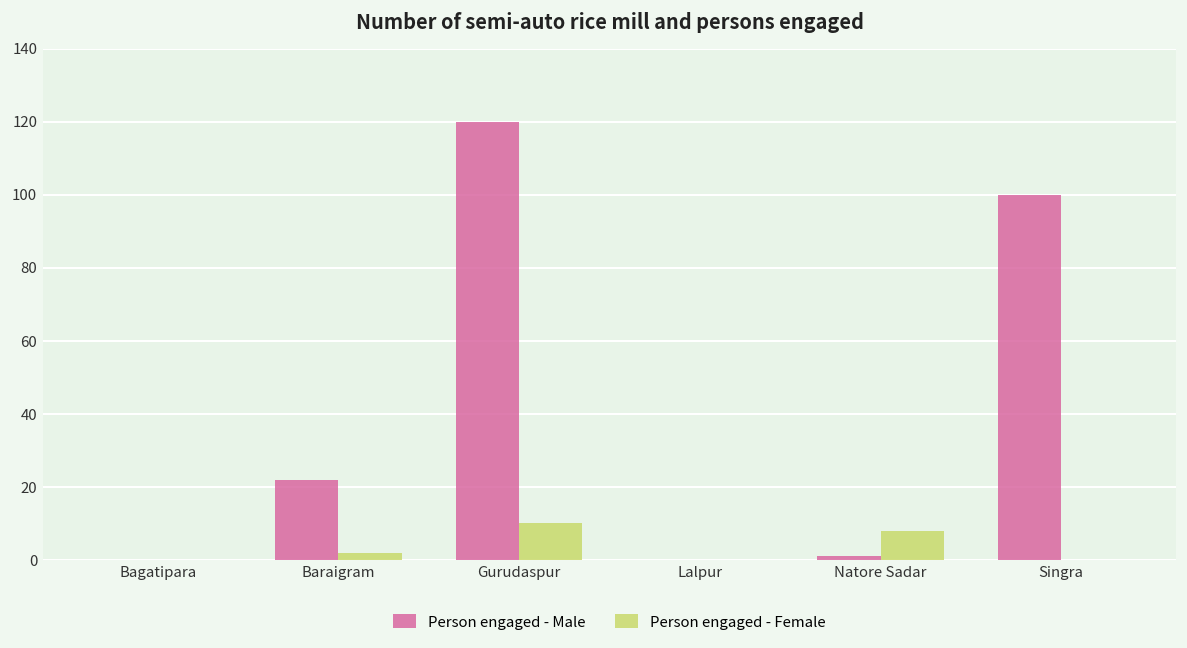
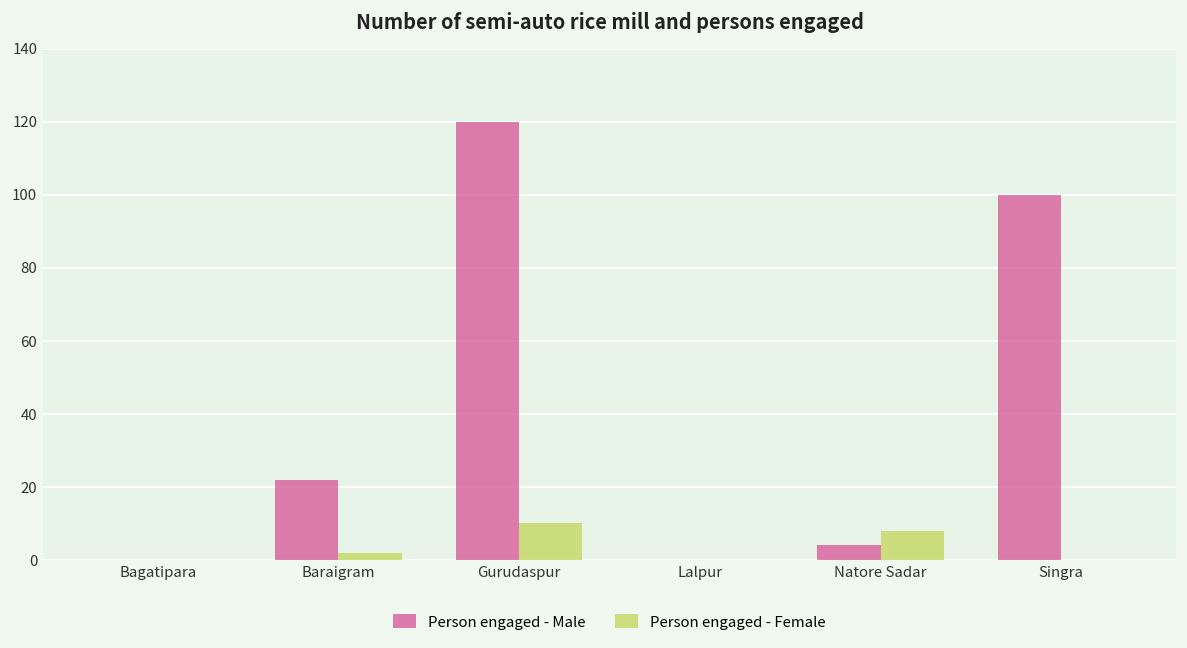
Person engaged - Male, Natore Sadar: 1 -> 4
